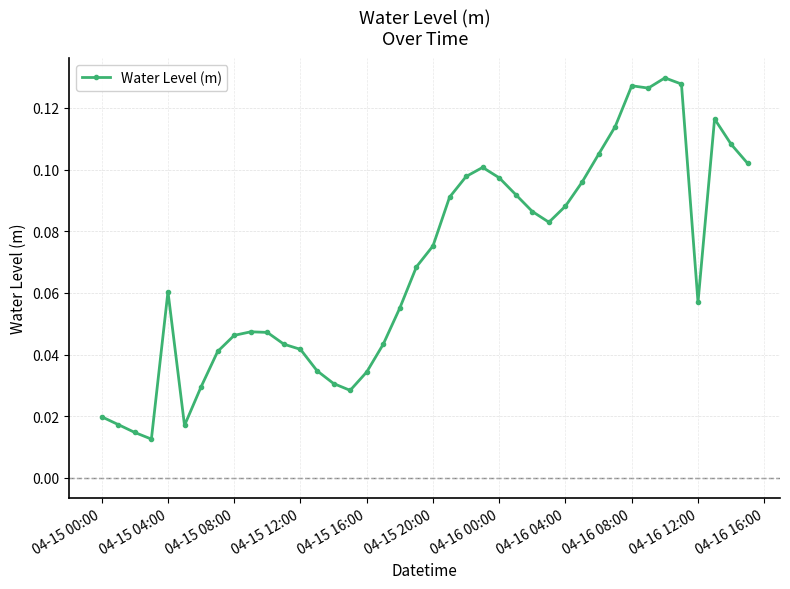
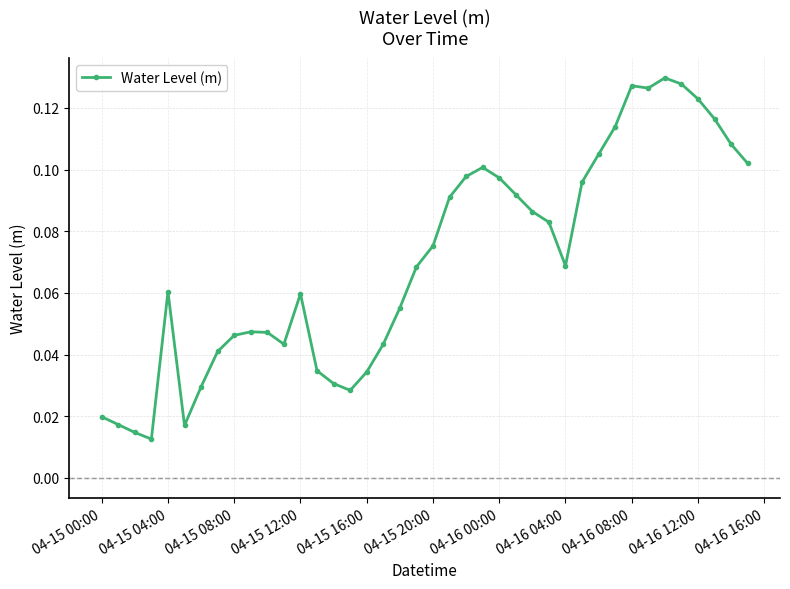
04-15 12:00: 0.042 -> 0.060
04-16 04:00: 0.088 -> 0.069
04-16 12:00: 0.057 -> 0.123
